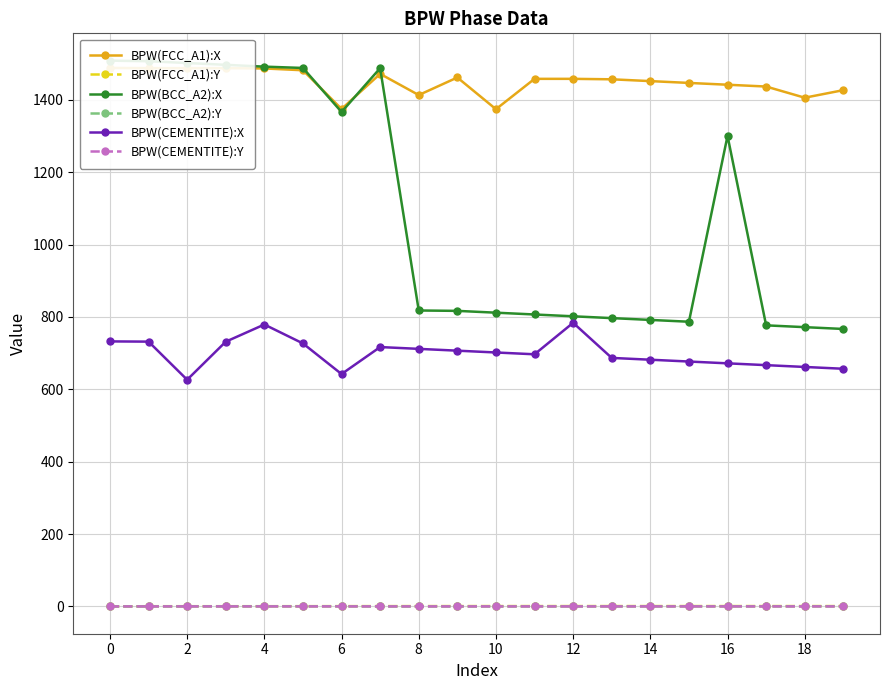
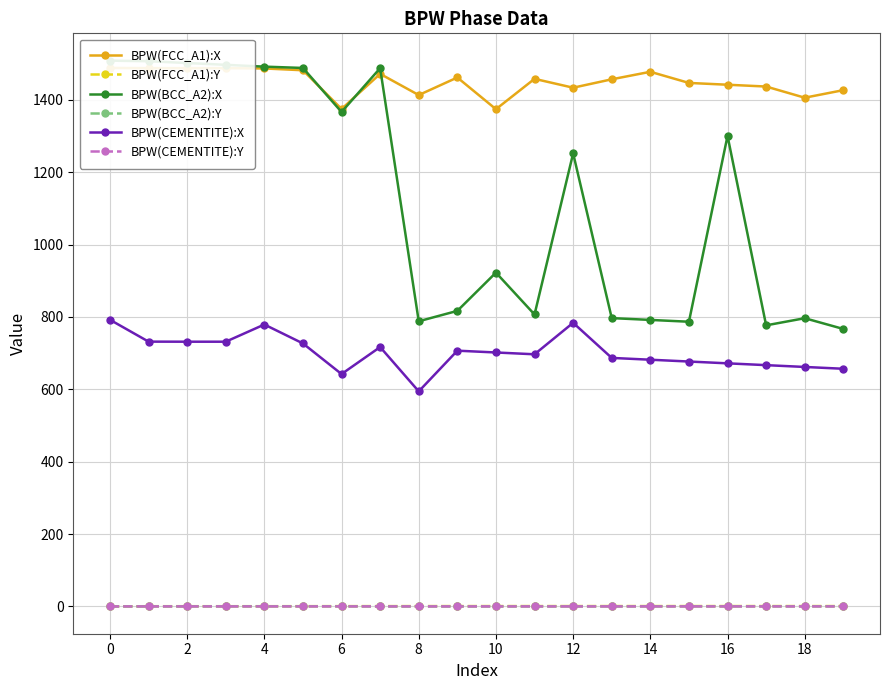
BPW(CEMENTITE):X, 0: 730 -> 790
BPW(CEMENTITE):X, 2: 630 -> 730
BPW(BCC_A2):X, 8: 820 -> 790
BPW(CEMENTITE):X, 8: 710 -> 590
BPW(BCC_A2):X, 10: 810 -> 920
BPW(FCC_A1):X, 12: 1460 -> 1430
BPW(BCC_A2):X, 12: 800 -> 1250
BPW(FCC_A1):X, 14: 1450 -> 1480
BPW(BCC_A2):X, 18: 770 -> 800
